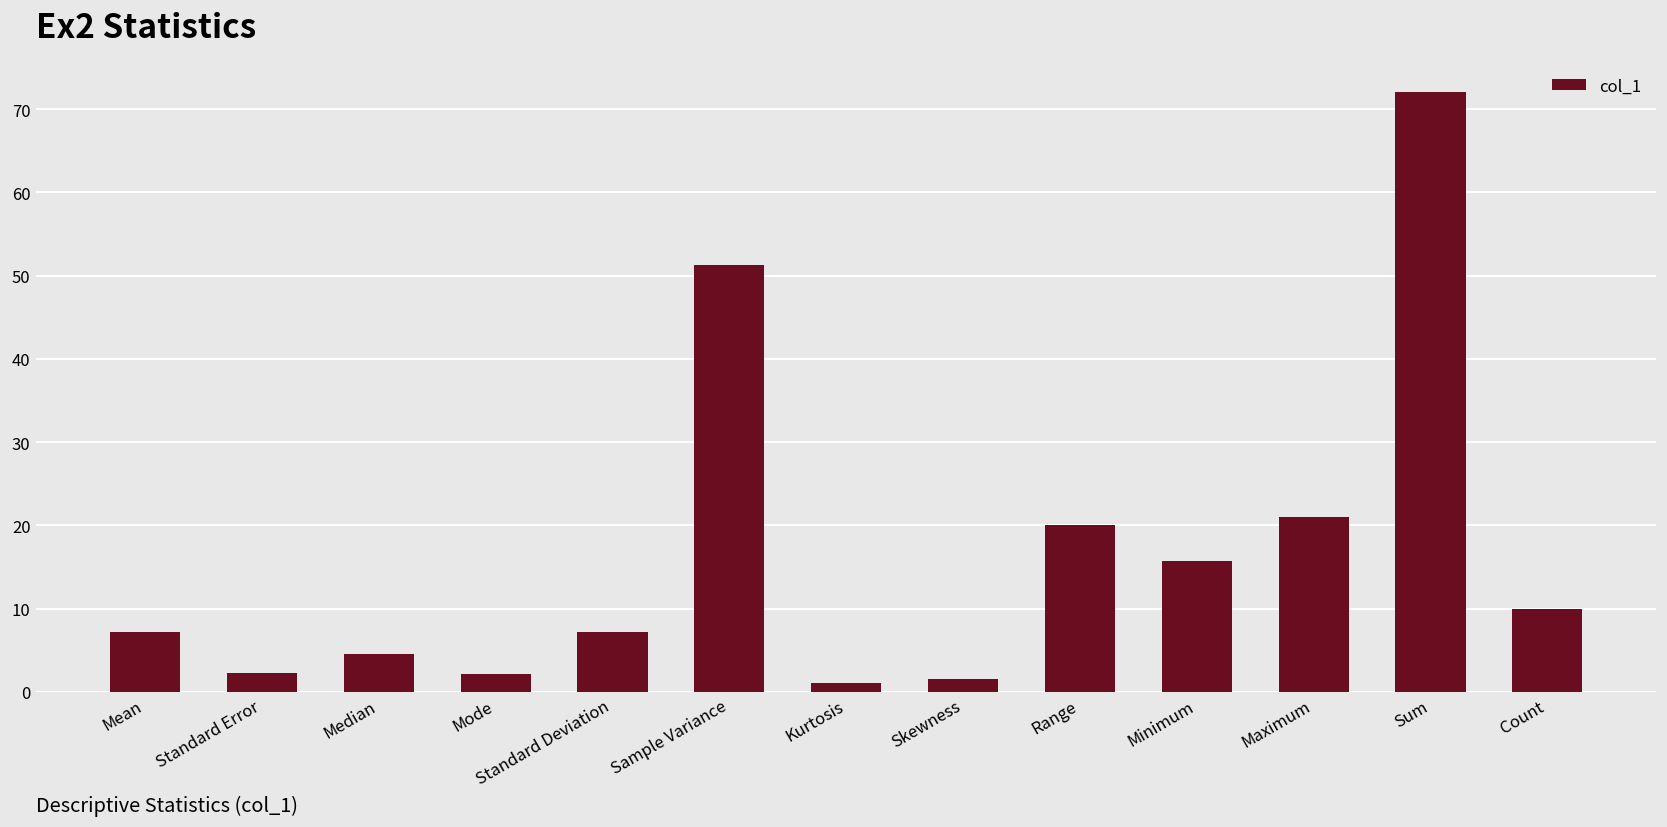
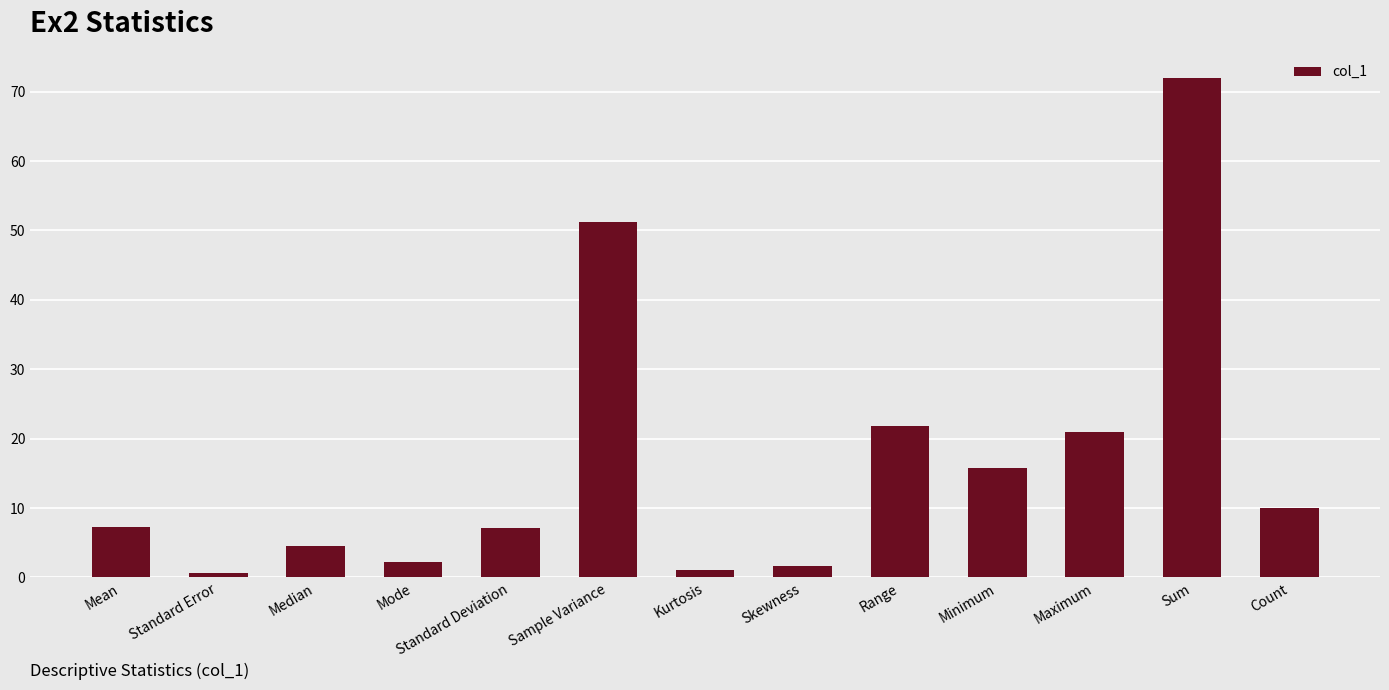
Standard Error: 2 -> 1
Range: 20 -> 22
